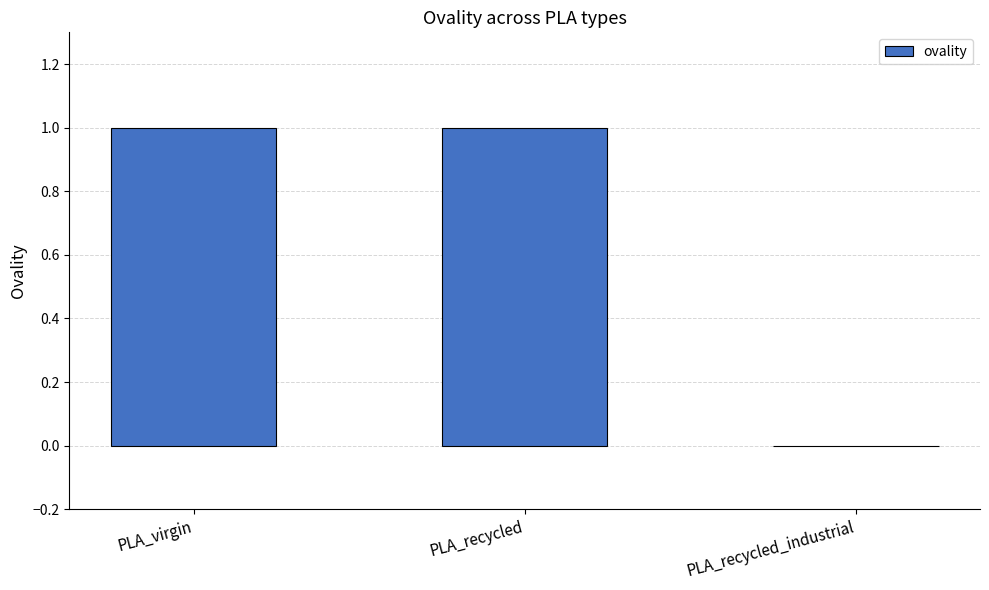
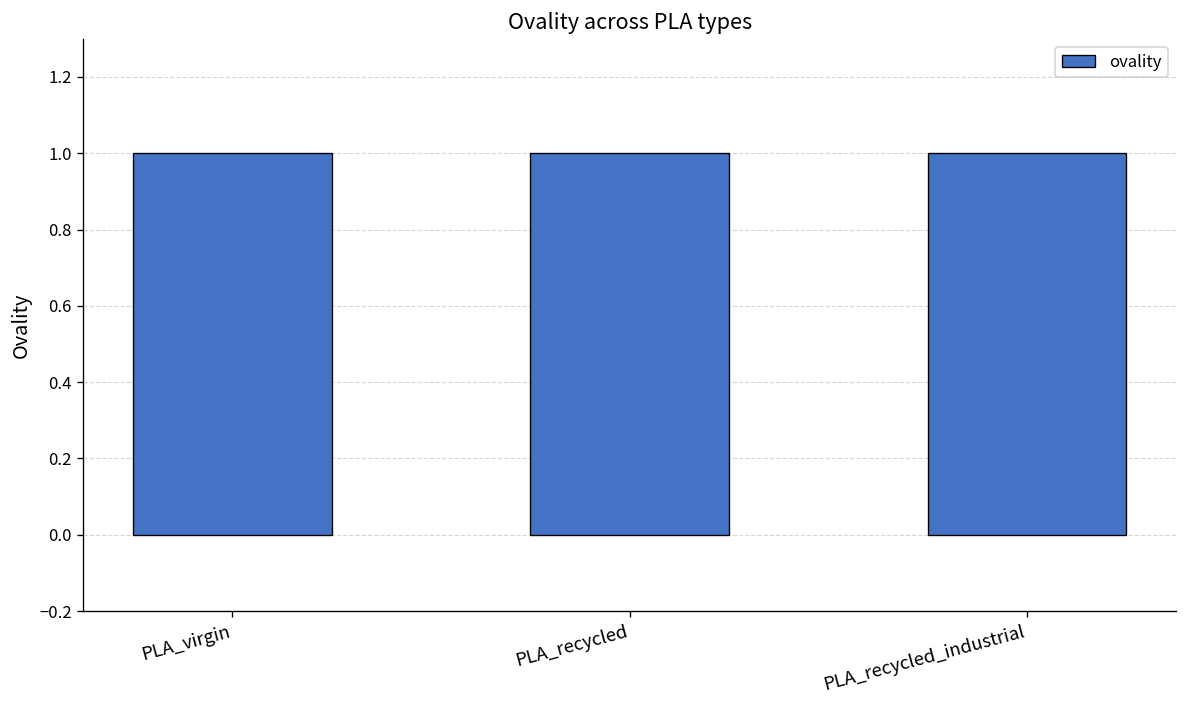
PLA_recycled_industrial: 0 -> 1
